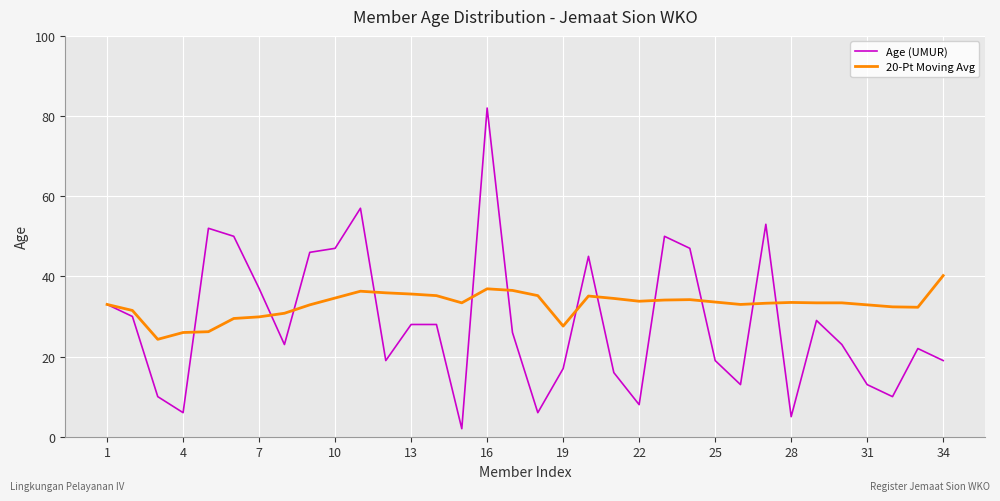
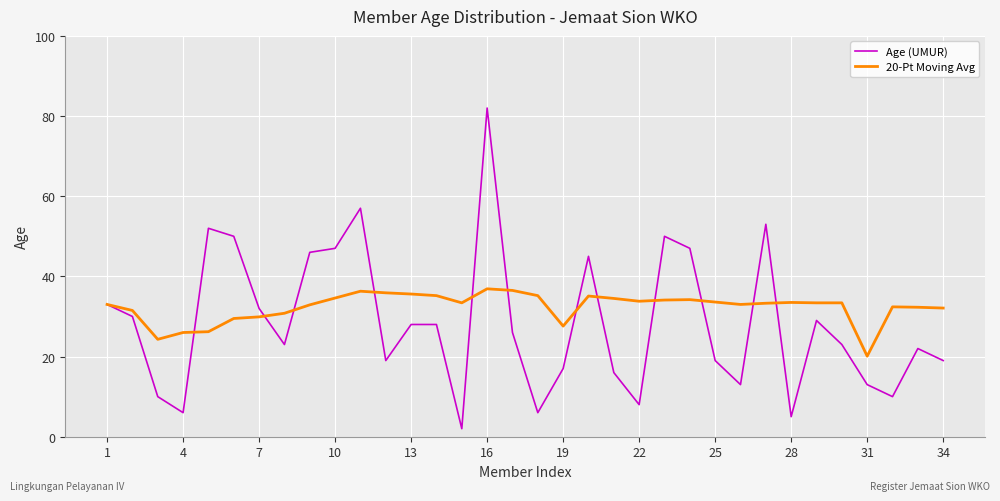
Age (UMUR), 7: 37 -> 32
20-Pt Moving Avg, 31: 33 -> 20
20-Pt Moving Avg, 34: 40 -> 32
